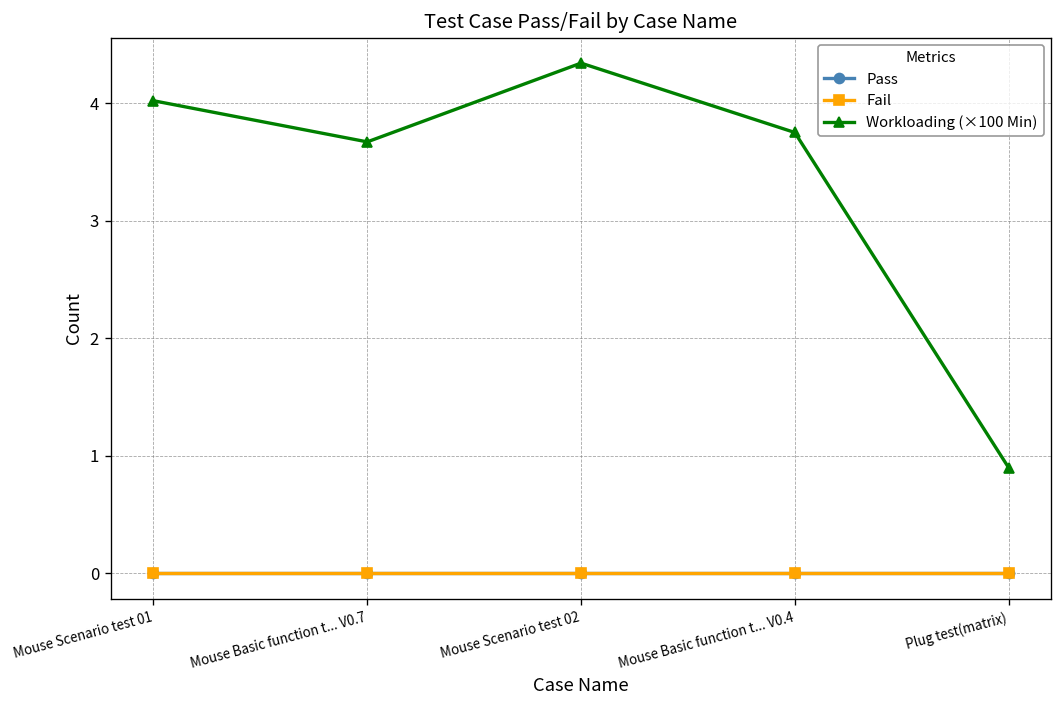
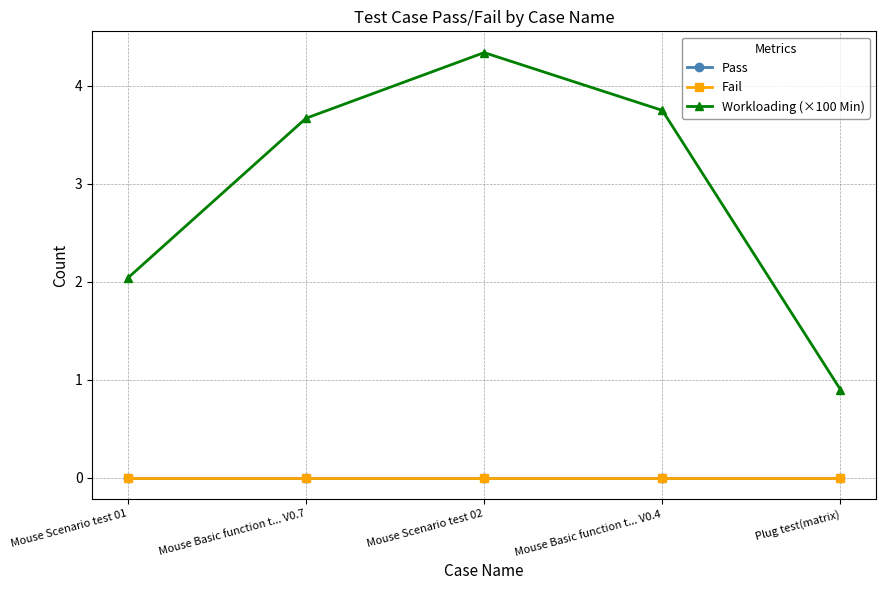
Workloading (×100 Min), Mouse Scenario test 01: 4.0 -> 2.0
